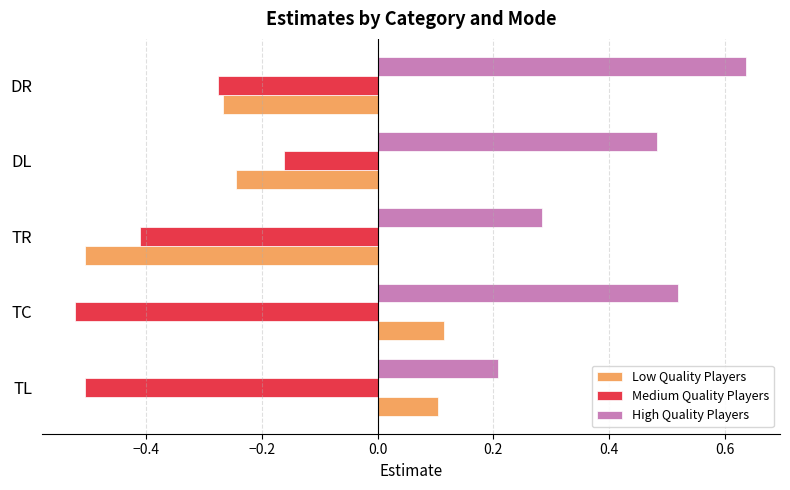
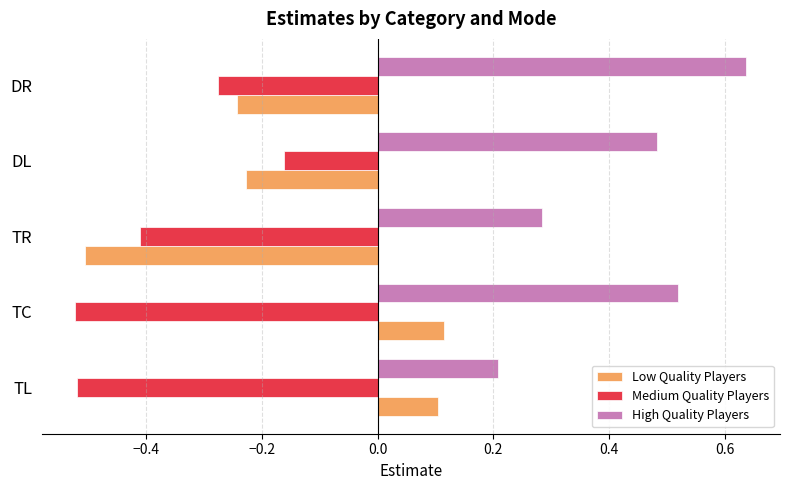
Low Quality Players, DR: -0.27 -> -0.24
Low Quality Players, DL: -0.24 -> -0.23
Medium Quality Players, TL: -0.51 -> -0.52
